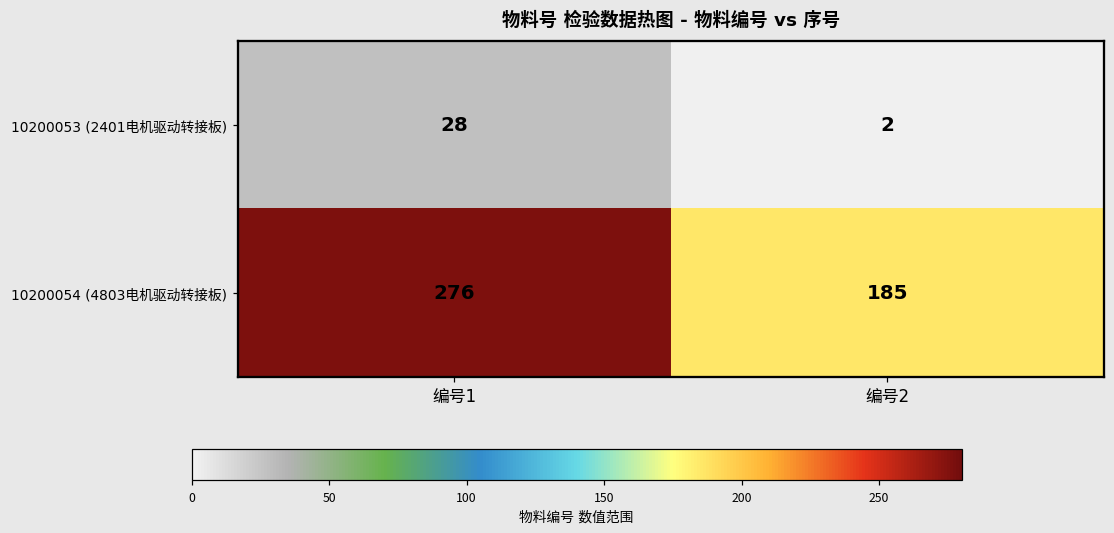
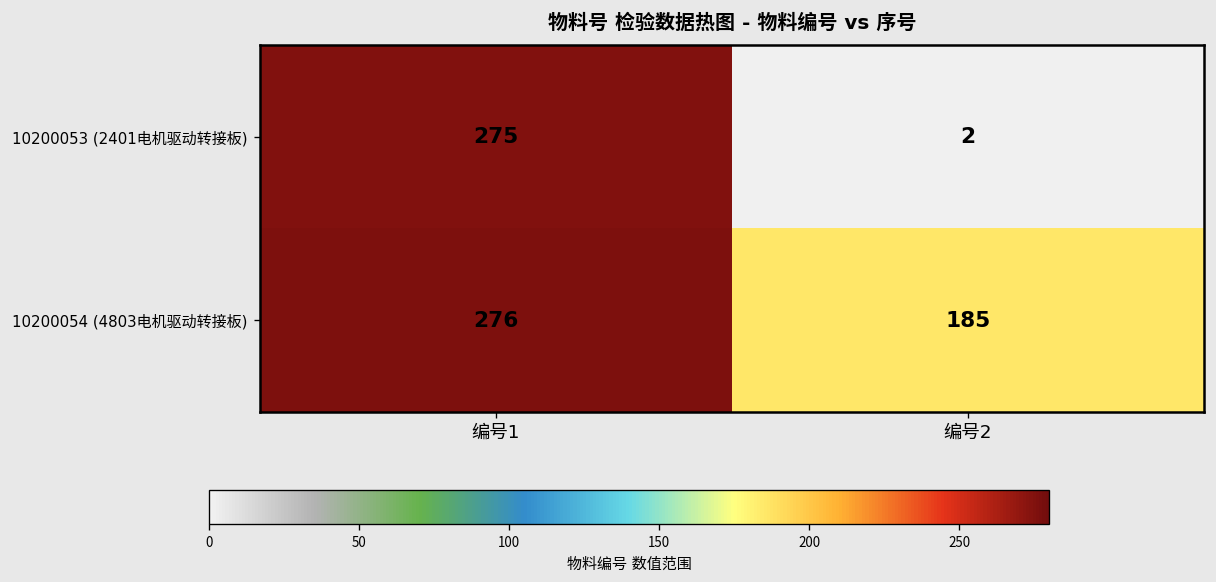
10200053 (2401电机驱动转接板), 编号1: 28 -> 275
